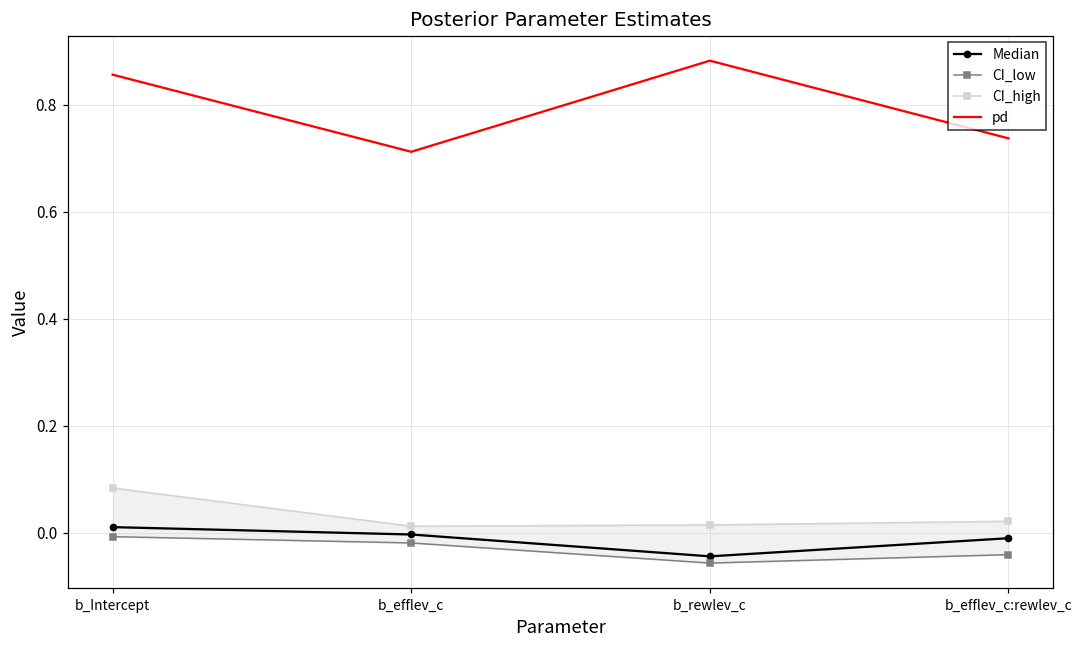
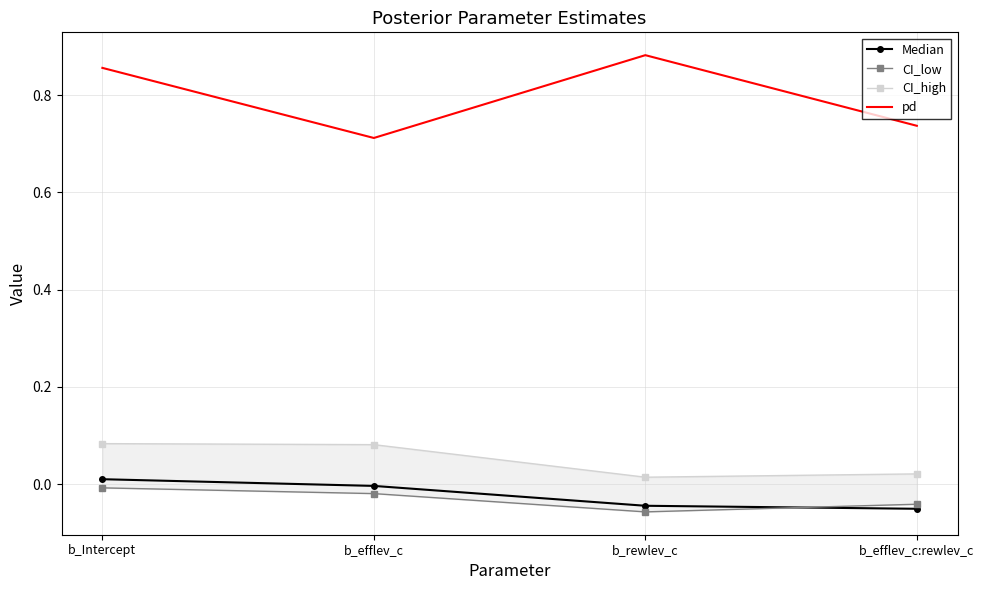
CI_high, b_efflev_c: 0.01 -> 0.08
Median, b_efflev_c:rewlev_c: -0.01 -> -0.05
